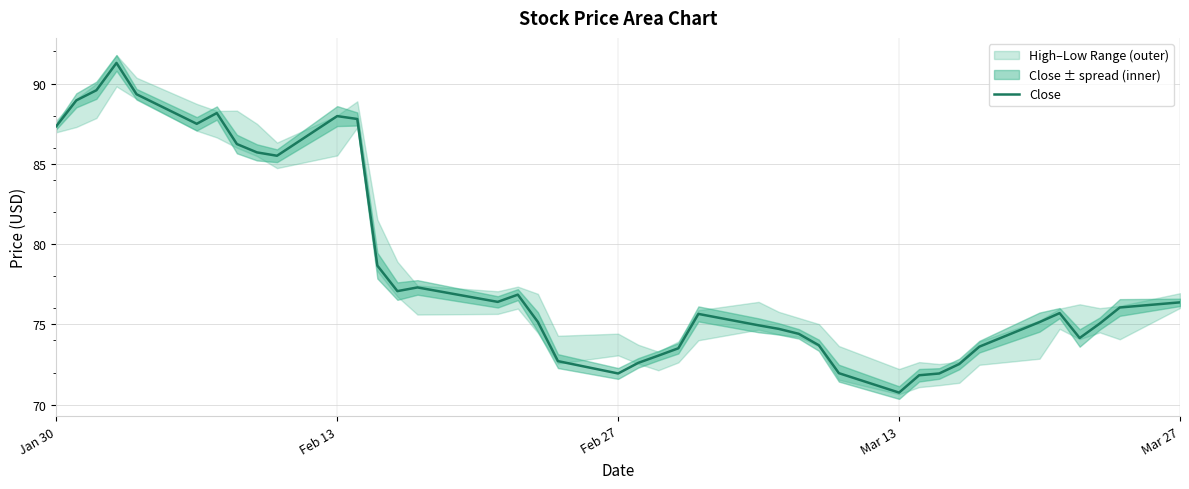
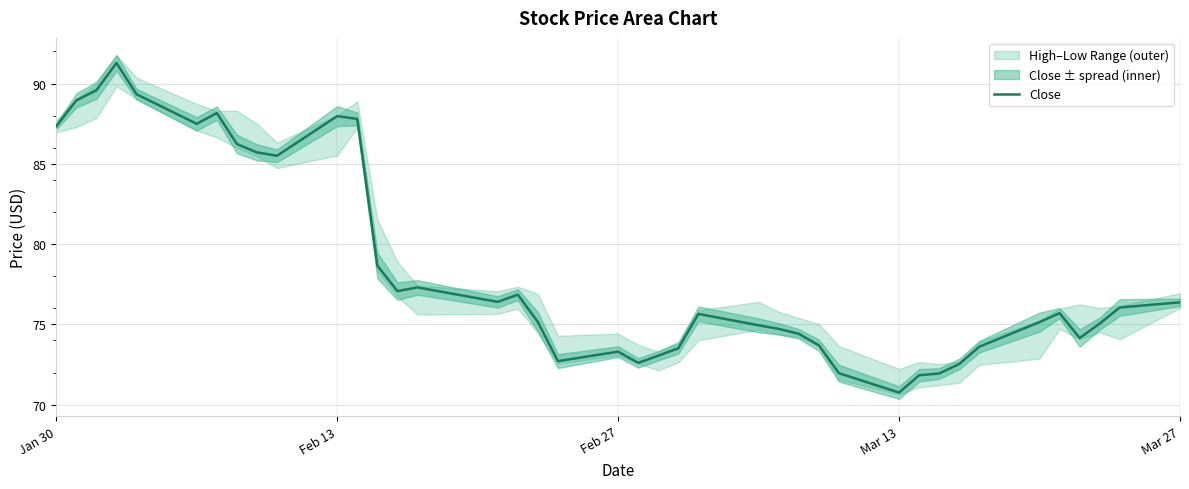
Close, Feb 27: 71.9 -> 73.3
